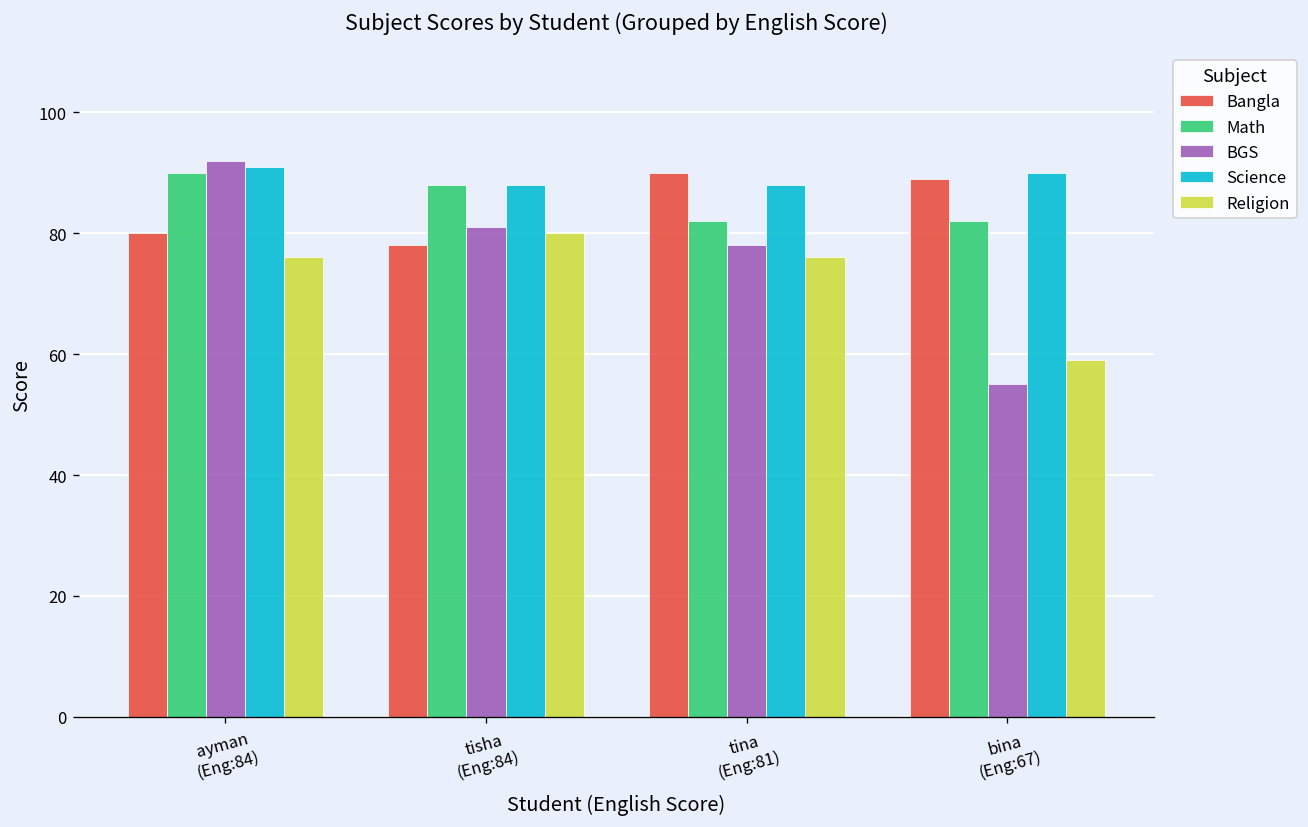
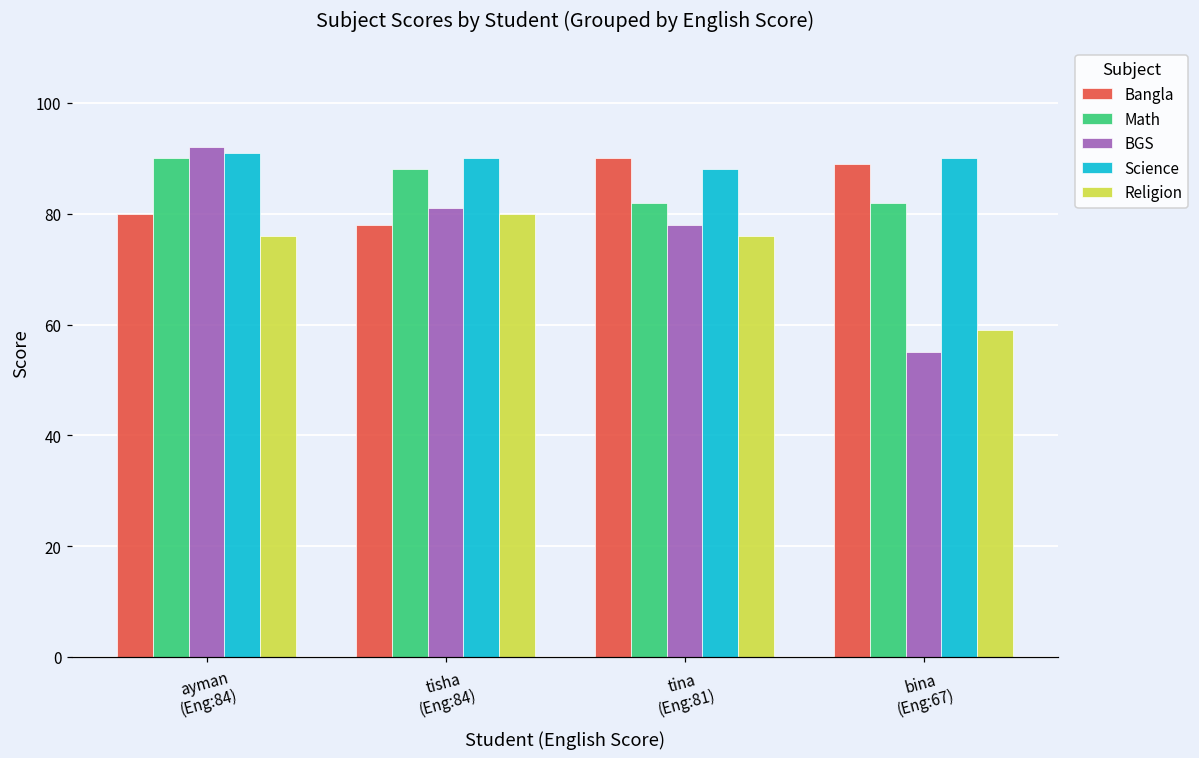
Science, tisha (Eng:84): 88 -> 90
